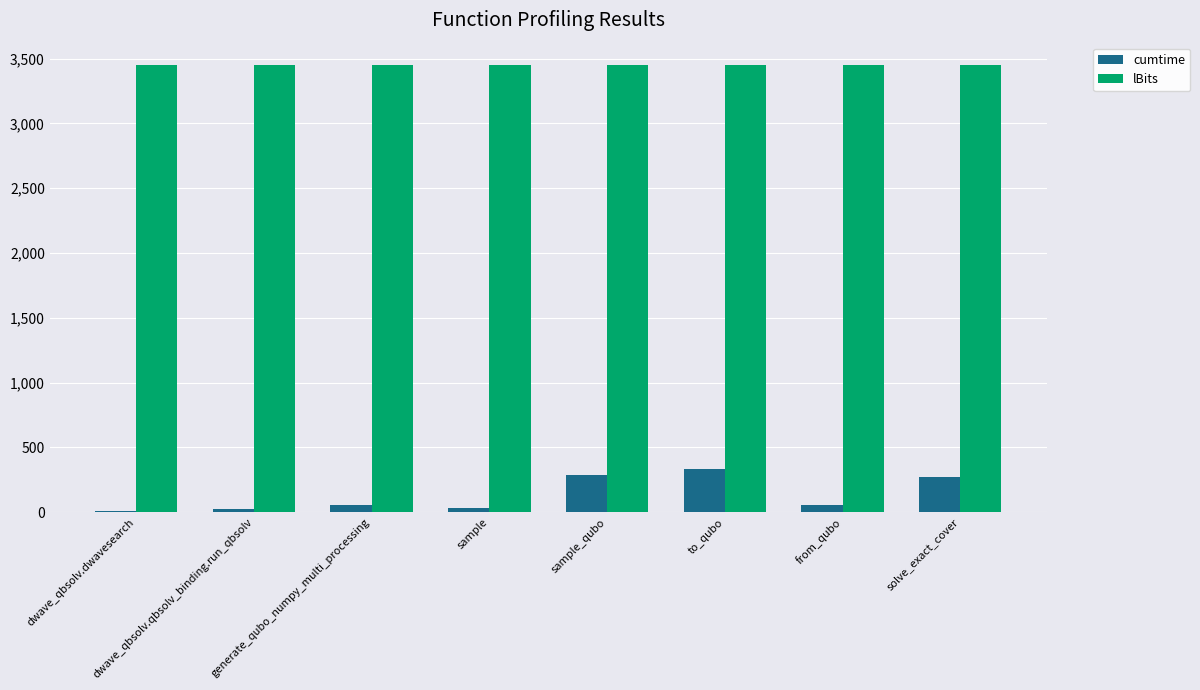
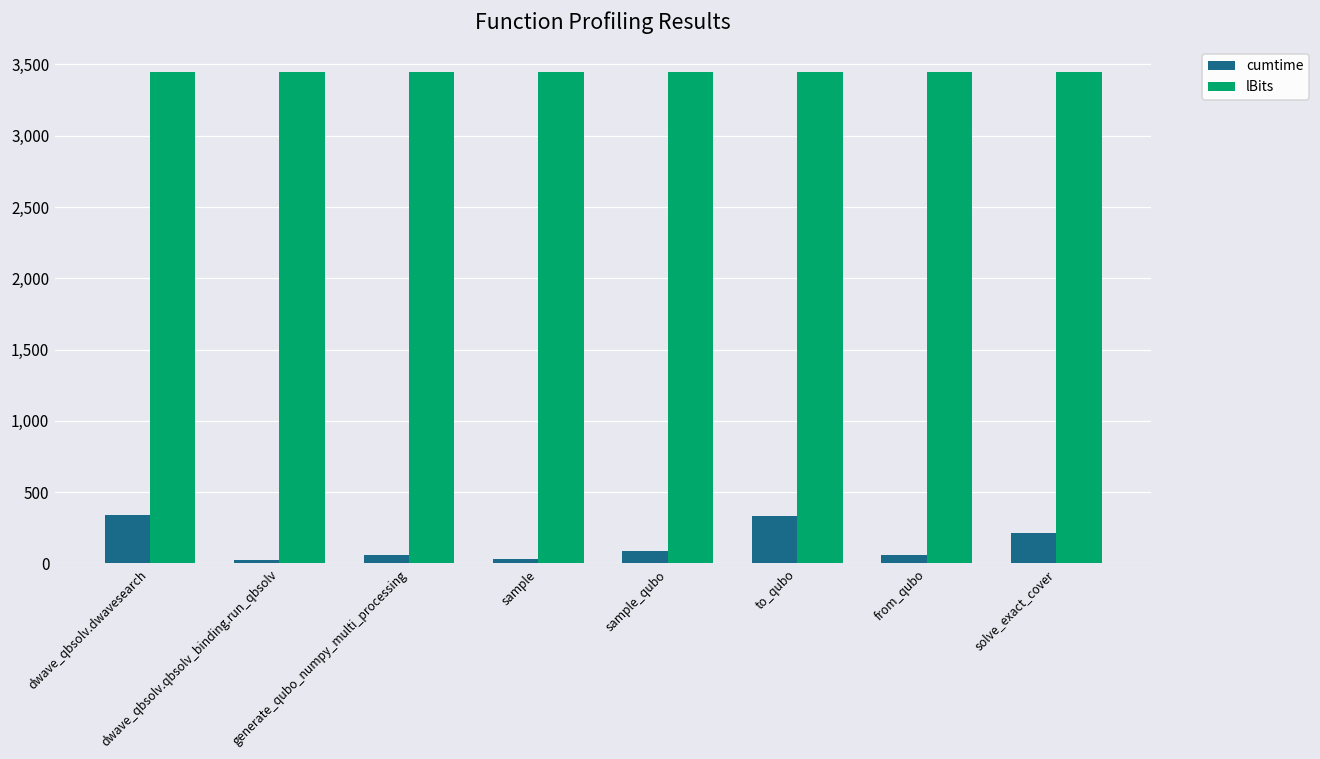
cumtime, dwave_qbsolv.dwavesearch: 10 -> 340
cumtime, sample_qubo: 290 -> 90
cumtime, solve_exact_cover: 270 -> 210
